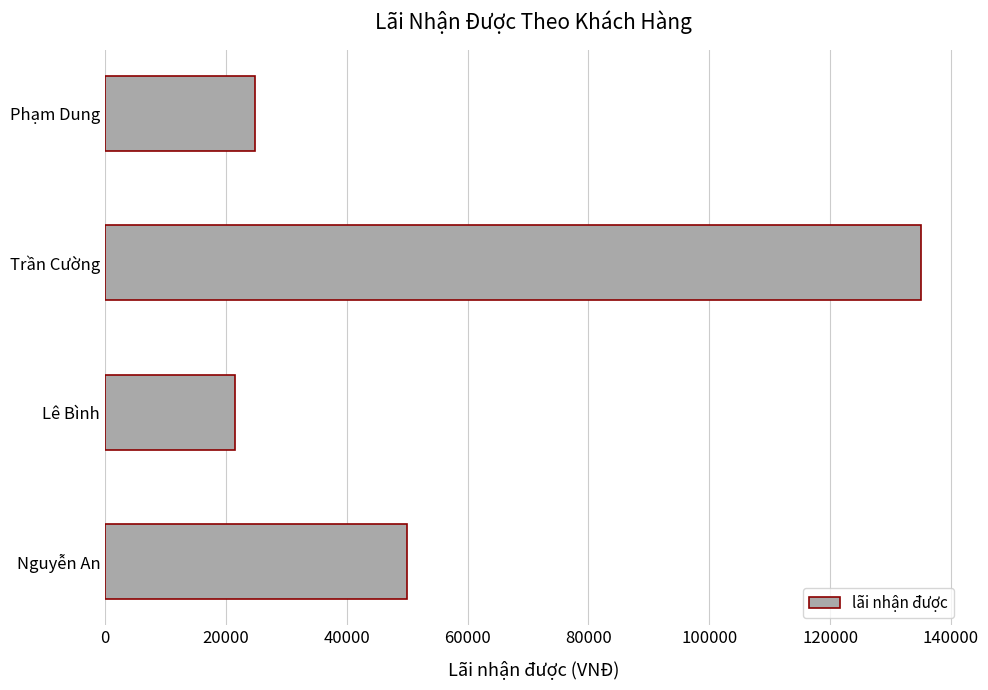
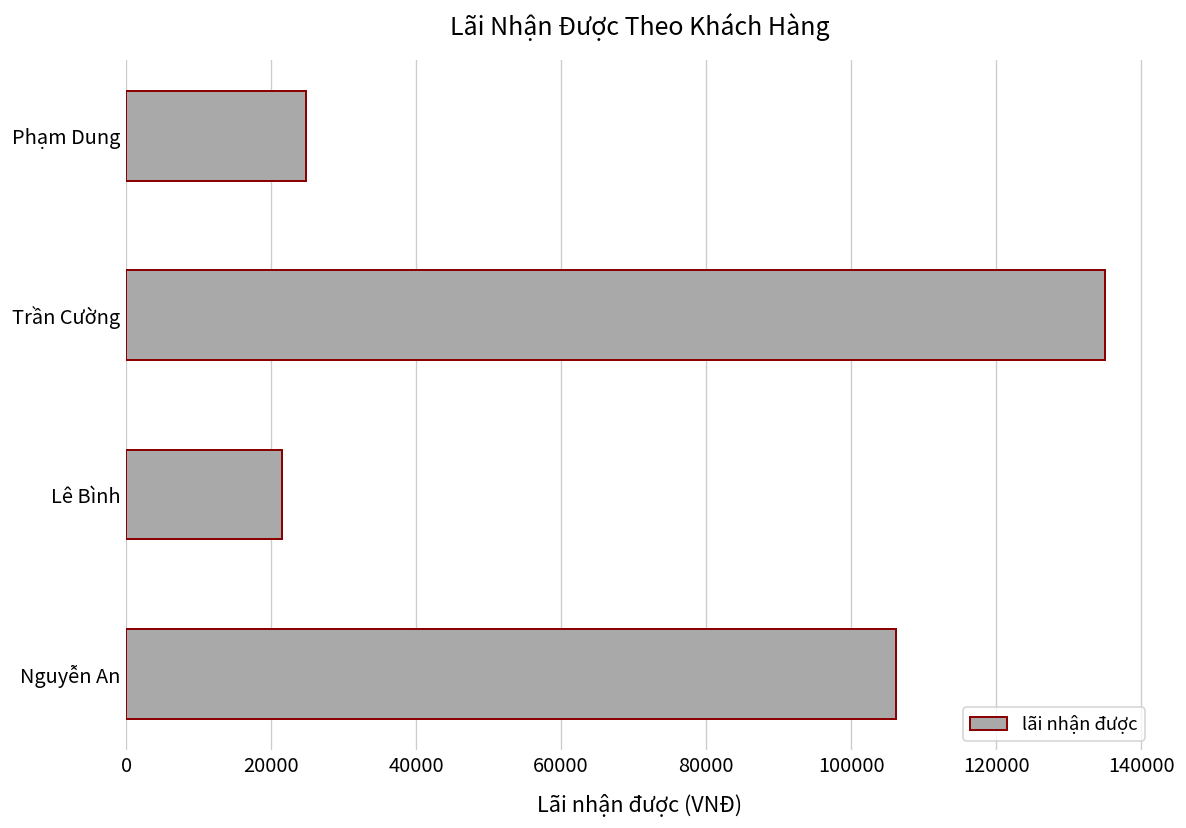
Nguyễn An: 50000 -> 106000
